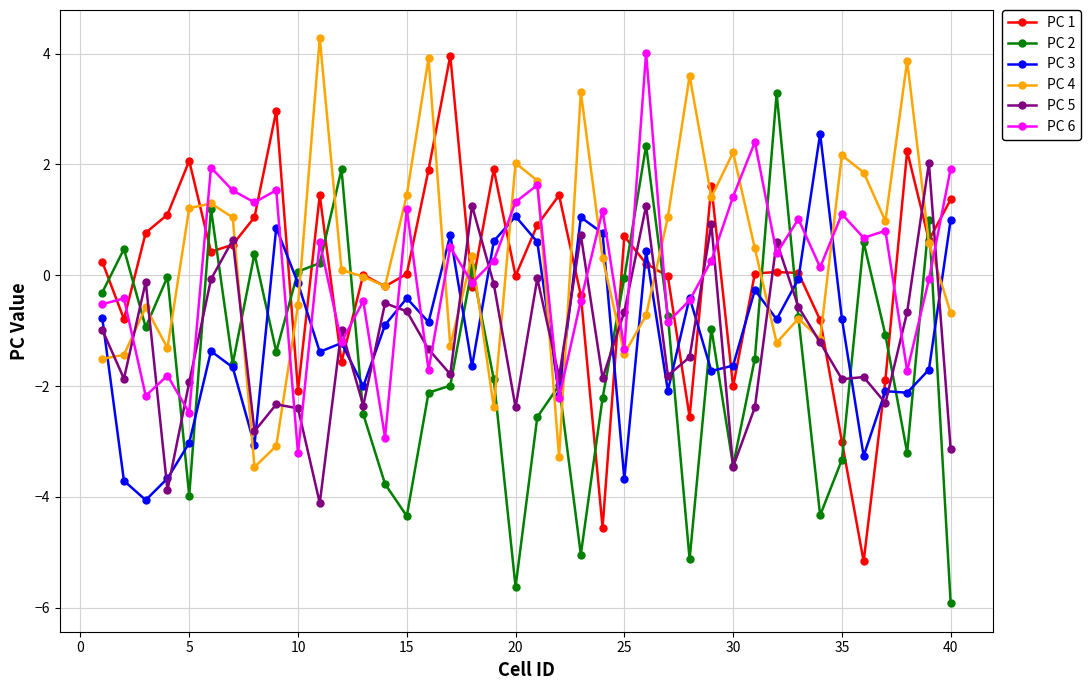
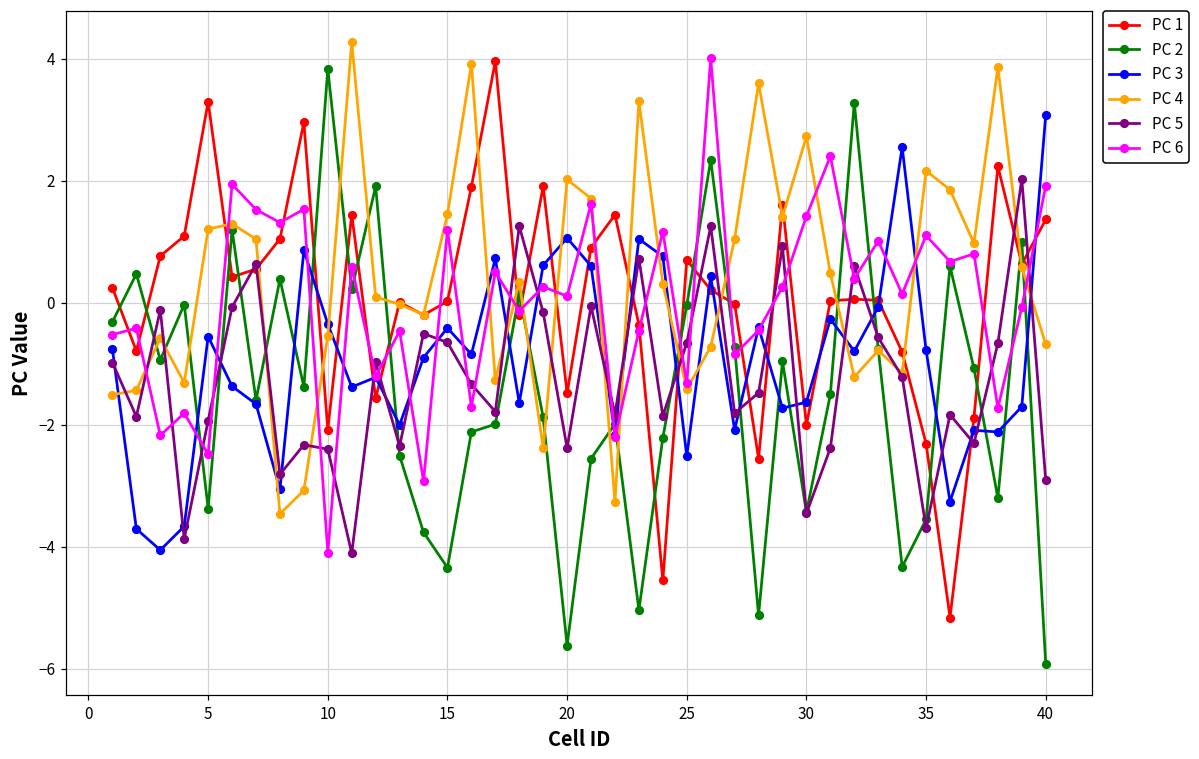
PC 1, 5: 2.1 -> 3.3
PC 2, 5: -4.0 -> -3.4
PC 3, 5: -3.0 -> -0.6
PC 2, 10: 0.1 -> 3.8
PC 3, 10: -0.1 -> -0.3
PC 6, 10: -3.2 -> -4.1
PC 1, 20: 0.0 -> -1.5
PC 6, 20: 1.3 -> 0.1
PC 3, 25: -3.7 -> -2.5
PC 4, 30: 2.2 -> 2.7
PC 1, 35: -3.0 -> -2.3
PC 2, 35: -3.3 -> -3.6
PC 5, 35: -1.9 -> -3.7
PC 3, 40: 1.0 -> 3.1
PC 5, 40: -3.1 -> -2.9
